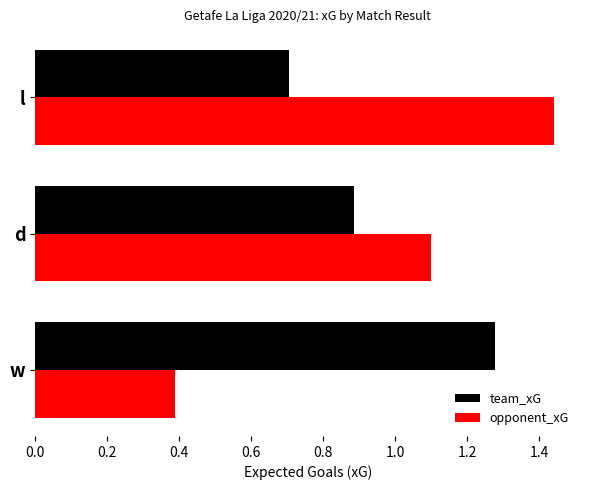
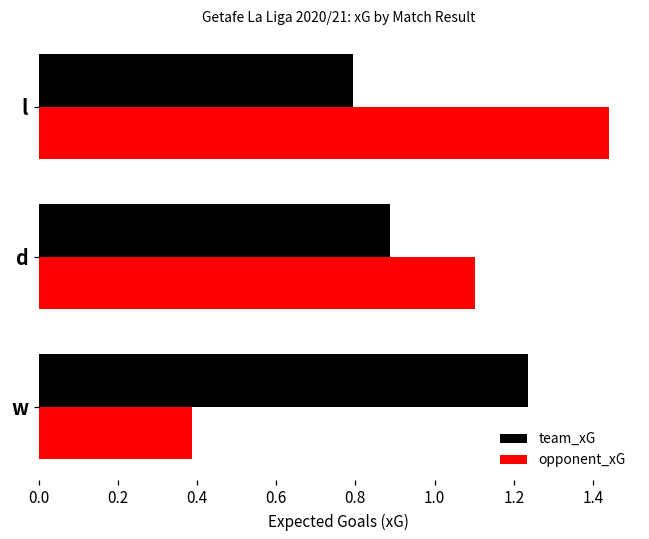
team_xG, l: 0.70 -> 0.79
team_xG, w: 1.28 -> 1.24
